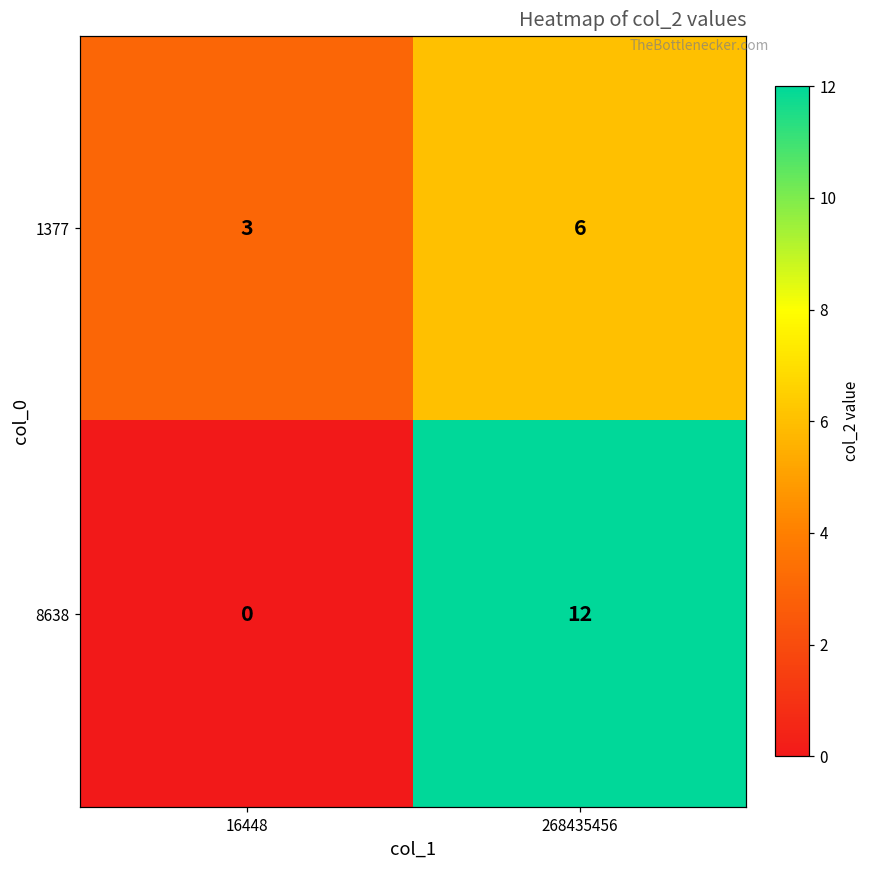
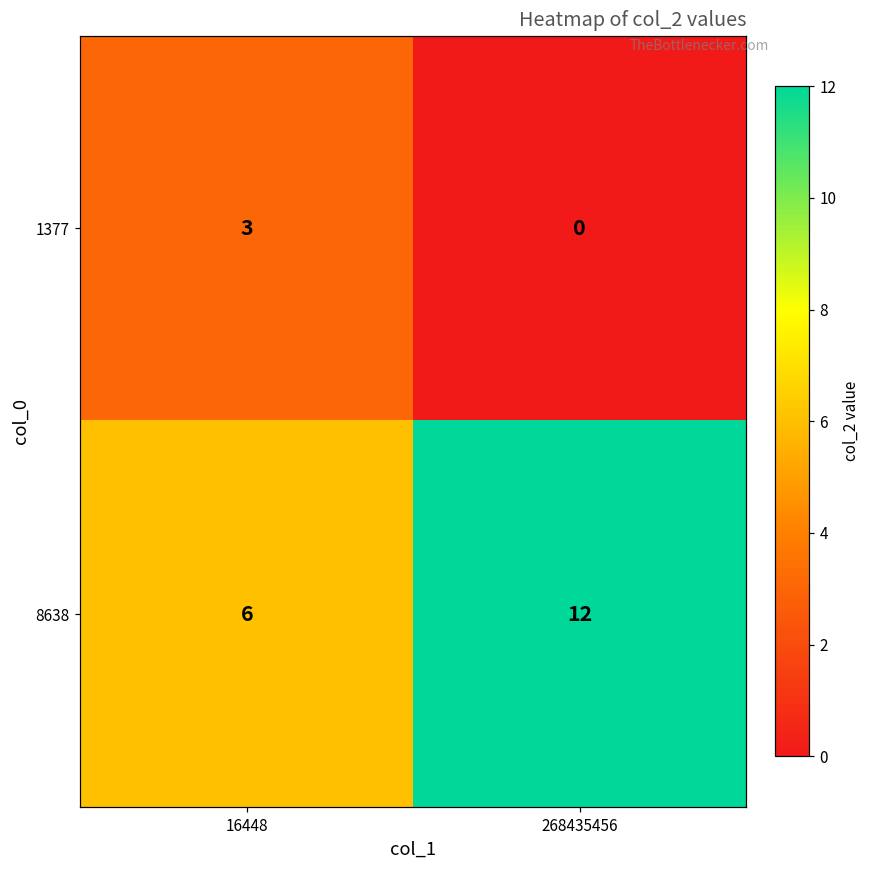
1377, 268435456: 6 -> 0
8638, 16448: 0 -> 6
